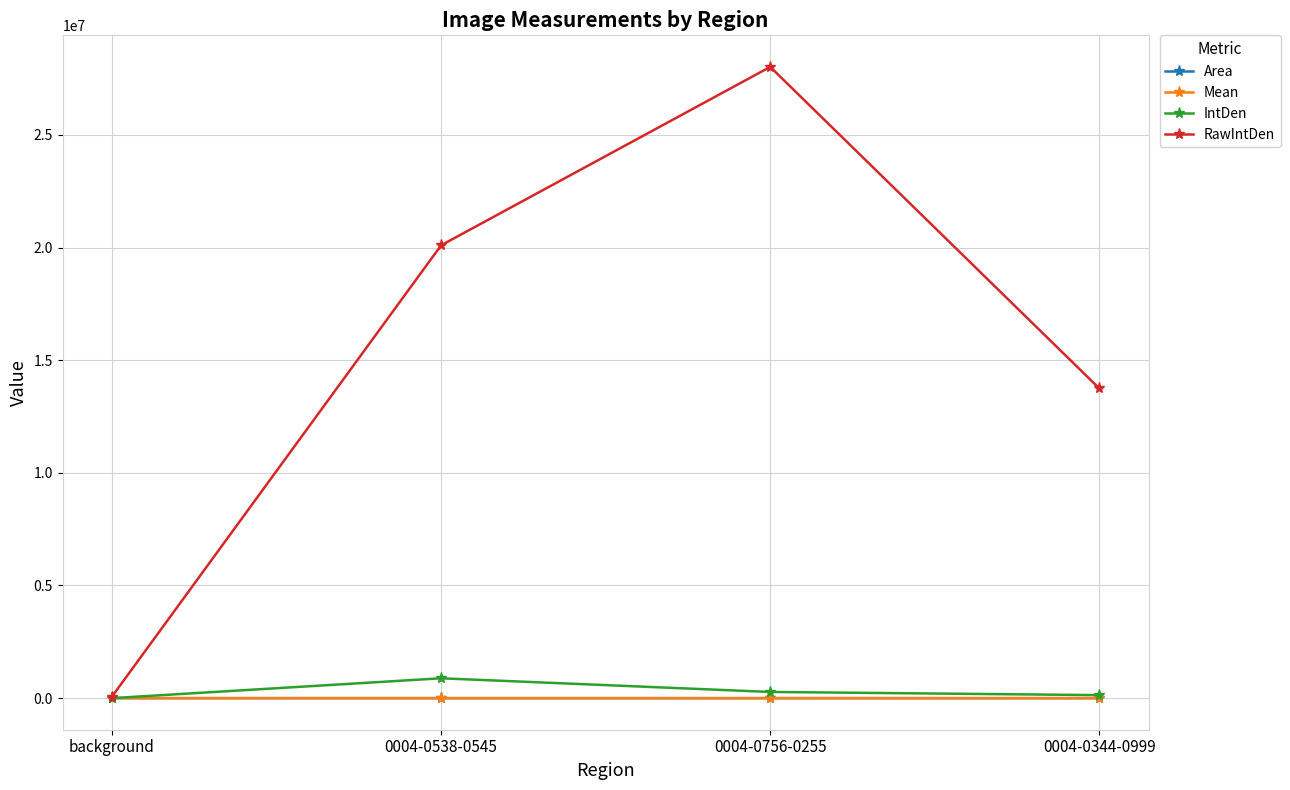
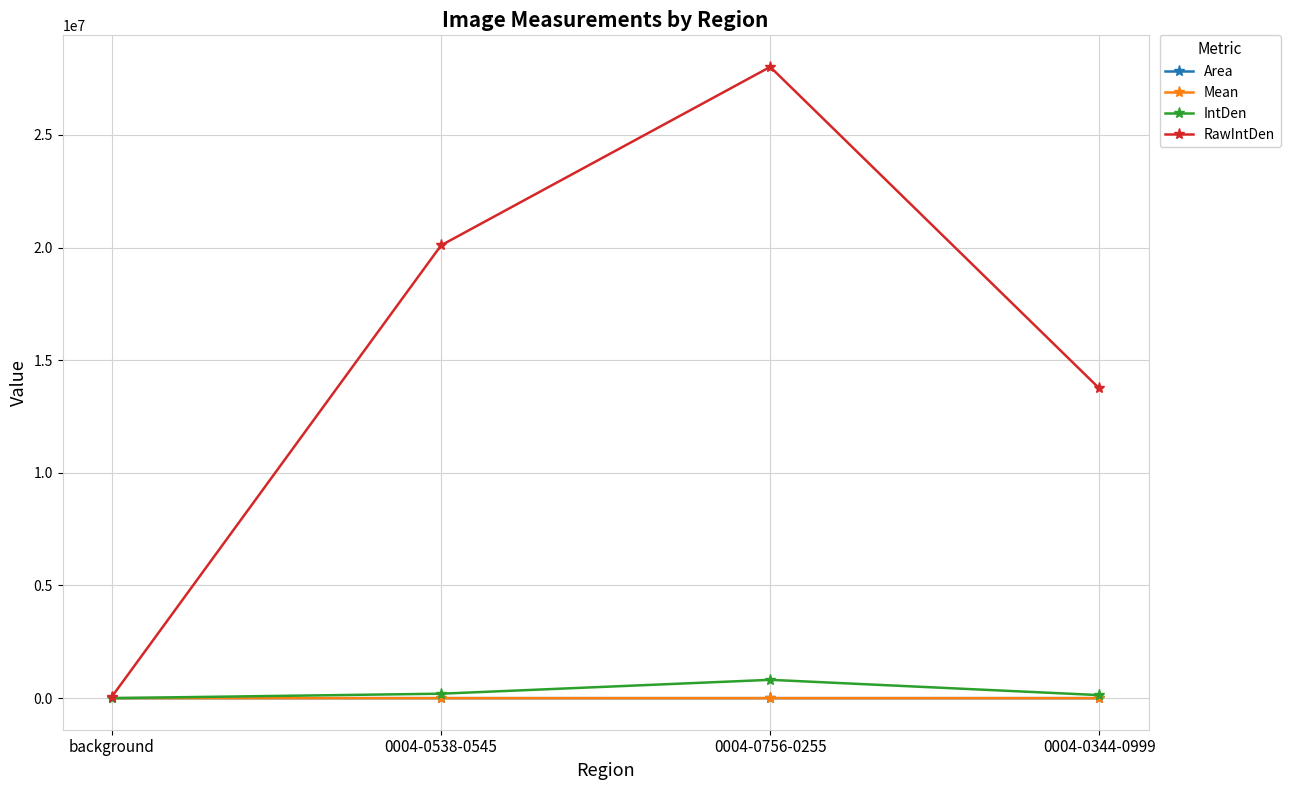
IntDen, 0004-0538-0545: 900000 -> 200000
IntDen, 0004-0756-0255: 300000 -> 800000
